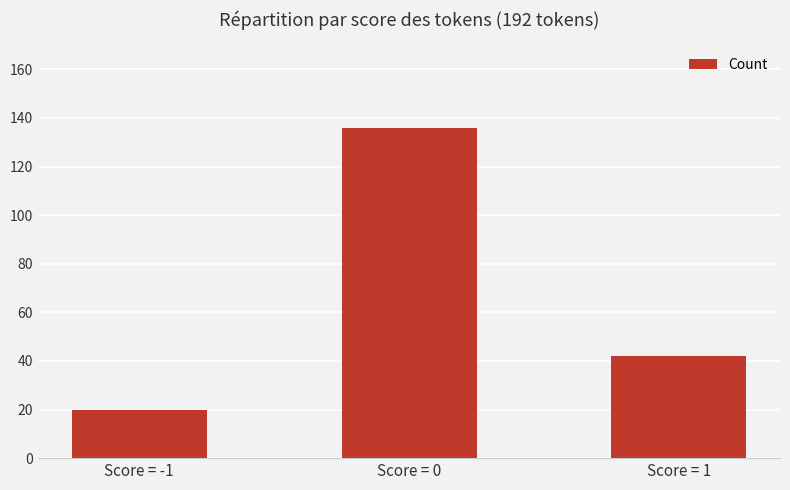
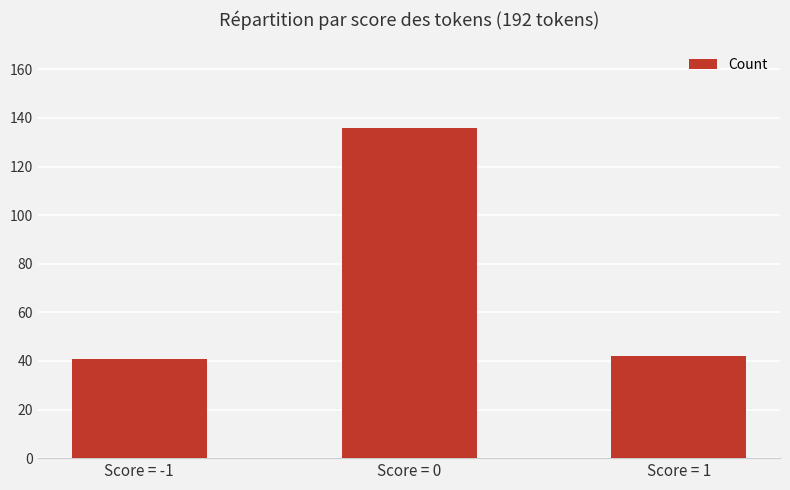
Score = -1: 20 -> 41
